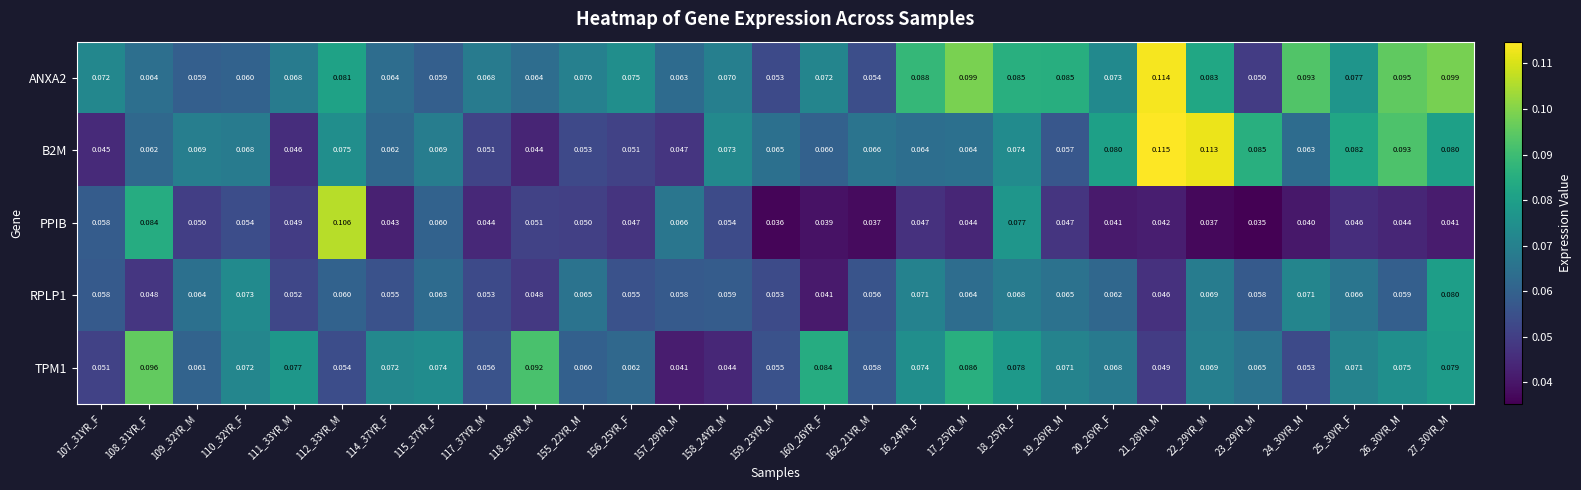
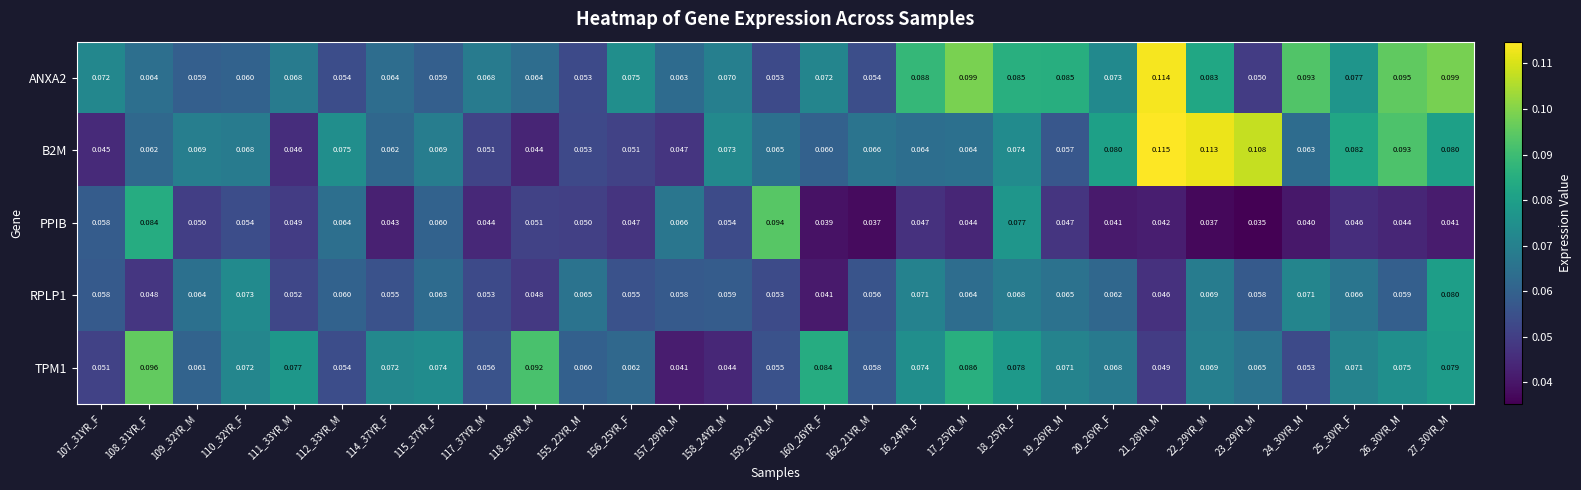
ANXA2, 112_33YR_M: 0.081 -> 0.054
ANXA2, 155_22YR_M: 0.070 -> 0.053
B2M, 23_29YR_M: 0.085 -> 0.108
PPIB, 112_33YR_M: 0.106 -> 0.064
PPIB, 159_23YR_M: 0.036 -> 0.094
